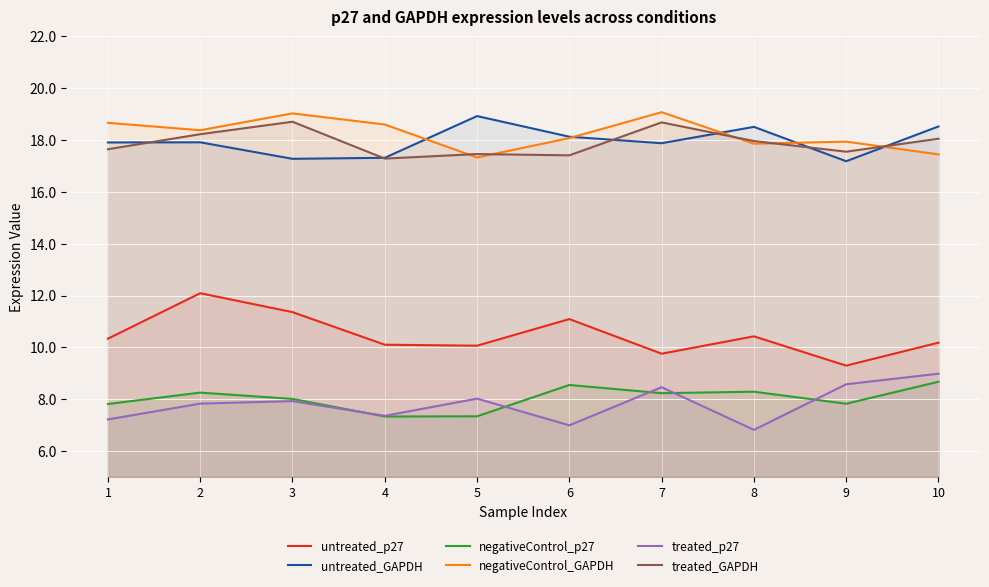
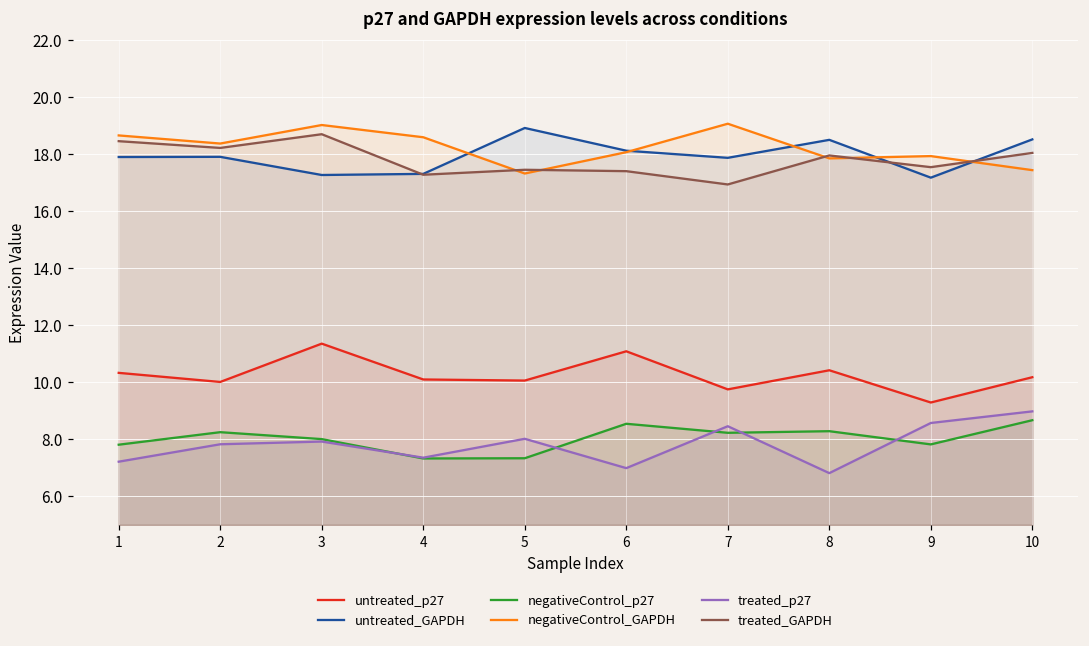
treated_GAPDH, 1: 17.6 -> 18.5
untreated_p27, 2: 12.1 -> 10.0
treated_GAPDH, 7: 18.7 -> 16.9
